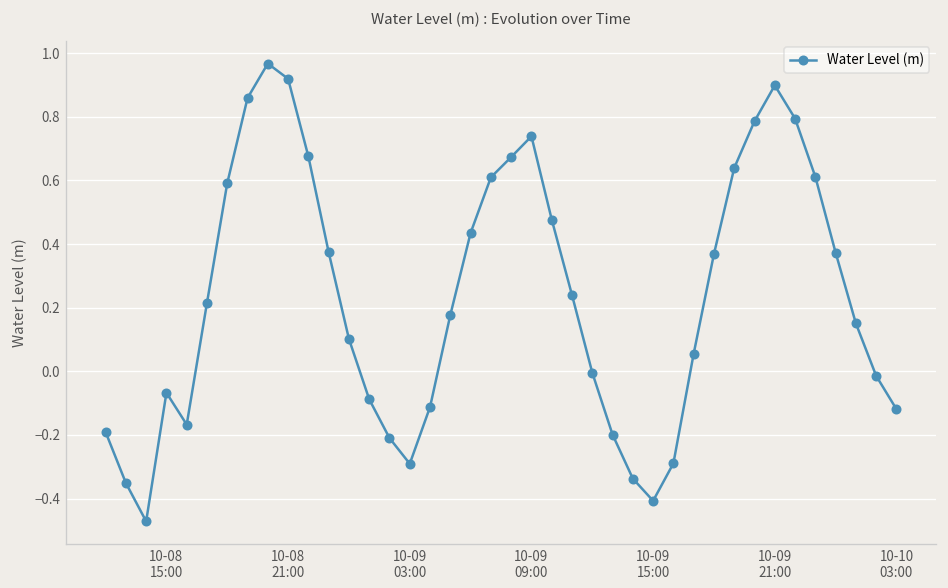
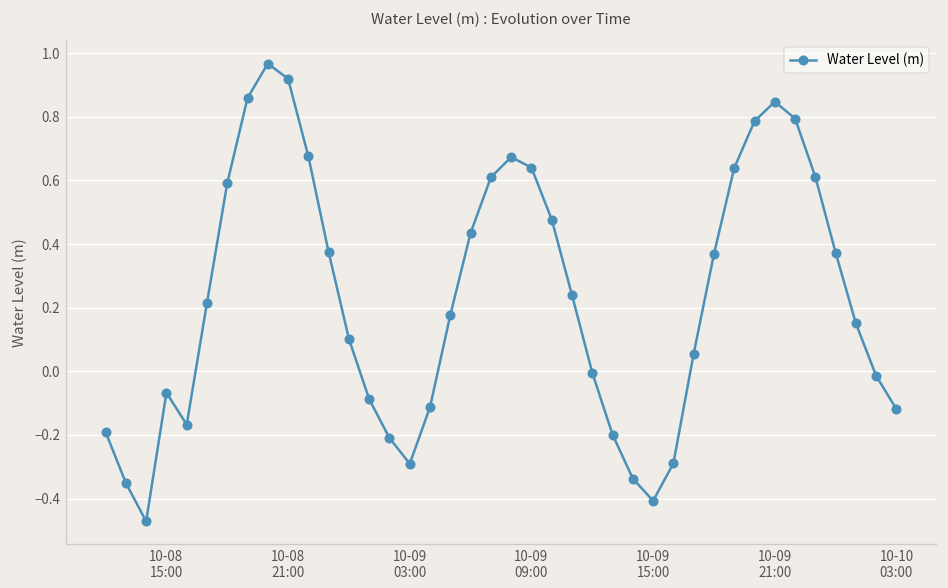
10-09 09:00: 0.74 -> 0.64
10-09 21:00: 0.90 -> 0.85
